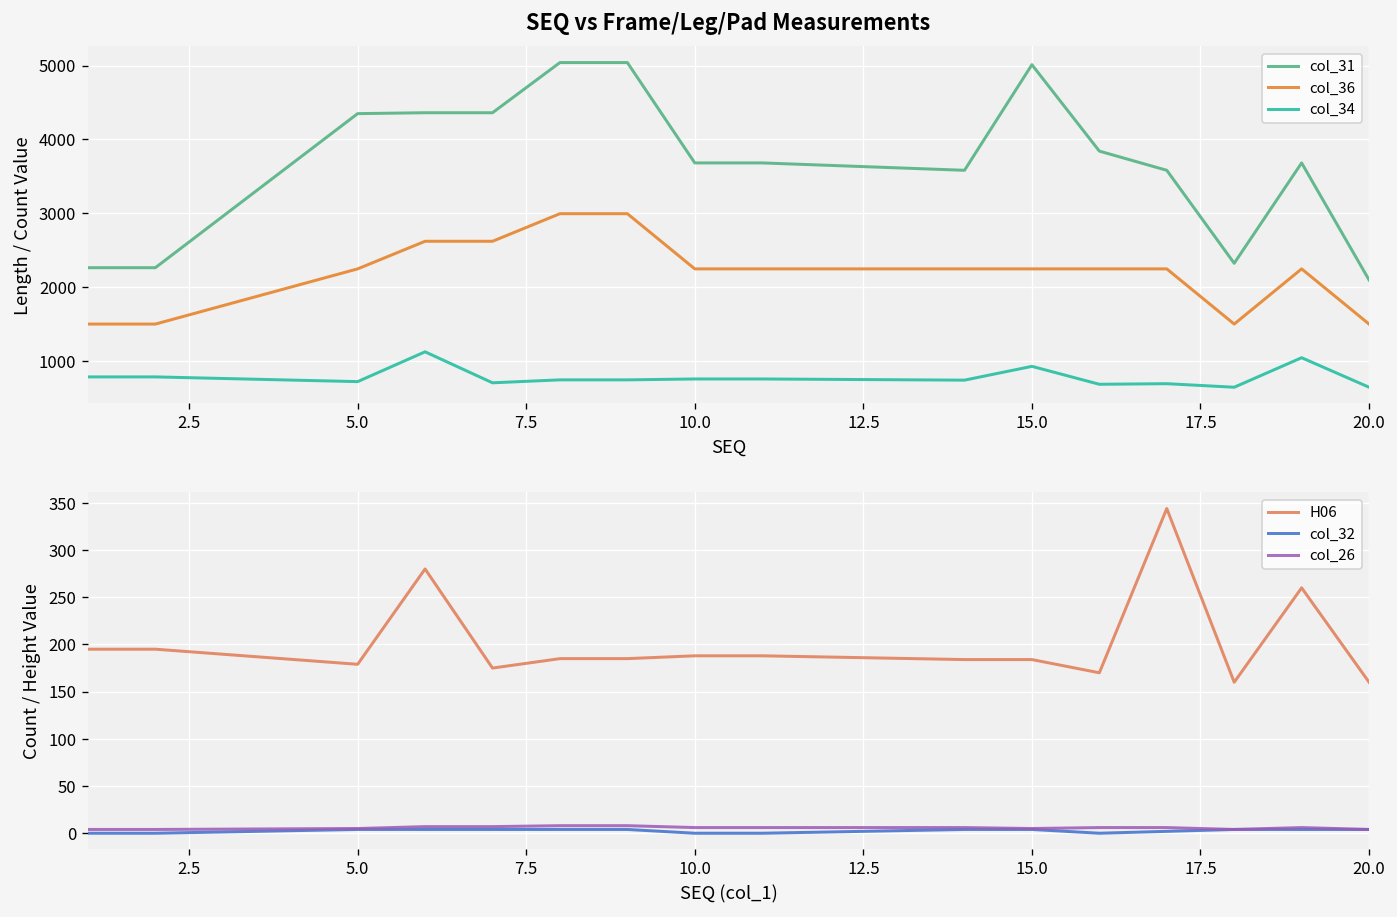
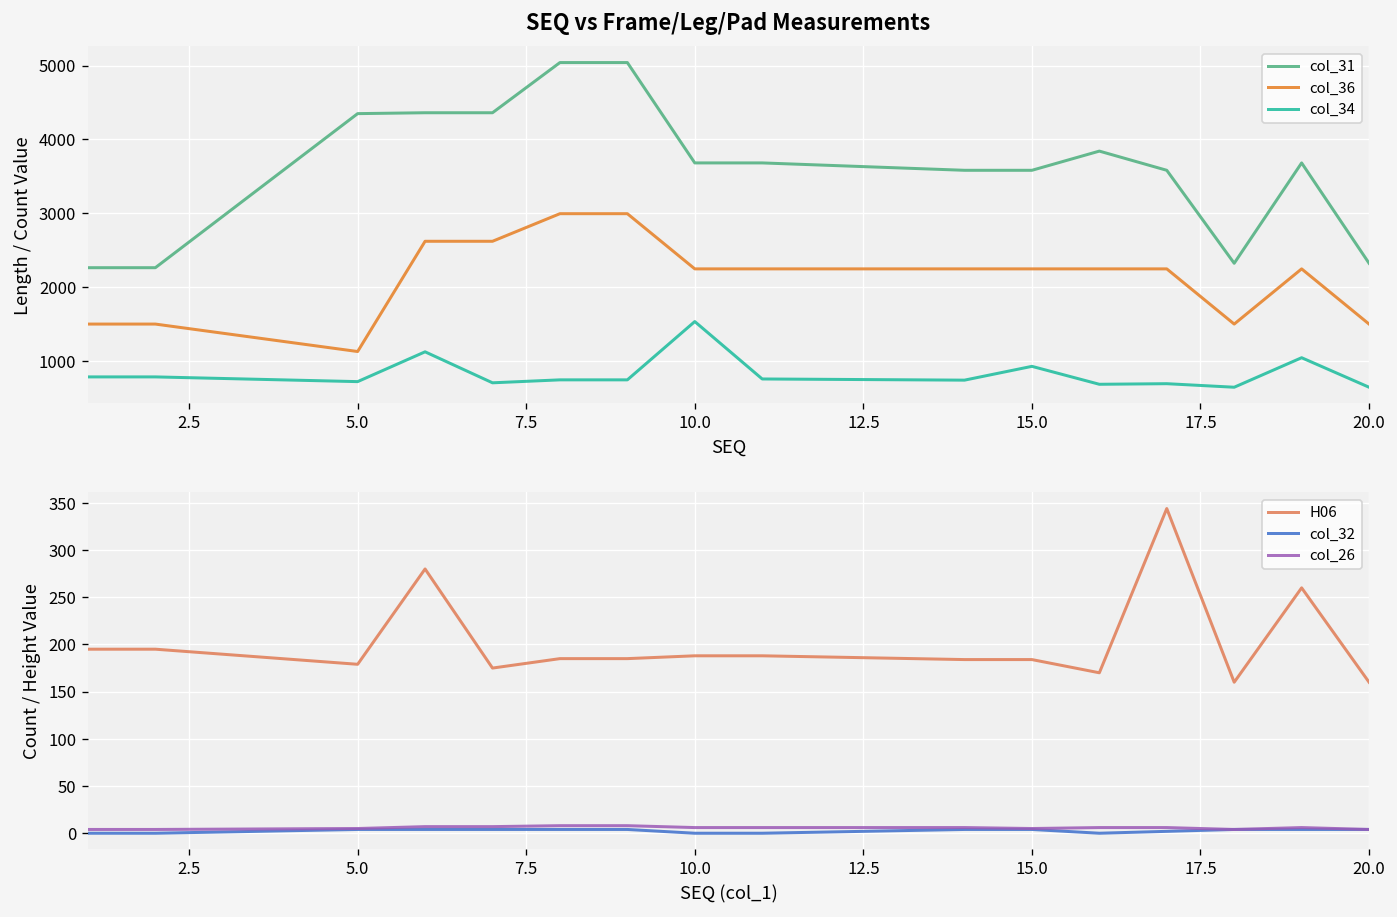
SEQ vs Frame/Leg/Pad Measurements, col_36, 5.0: 2200 -> 1100
SEQ vs Frame/Leg/Pad Measurements, col_34, 10.0: 800 -> 1500
SEQ vs Frame/Leg/Pad Measurements, col_31, 15.0: 5000 -> 3600
SEQ vs Frame/Leg/Pad Measurements, col_31, 20.0: 2100 -> 2300
